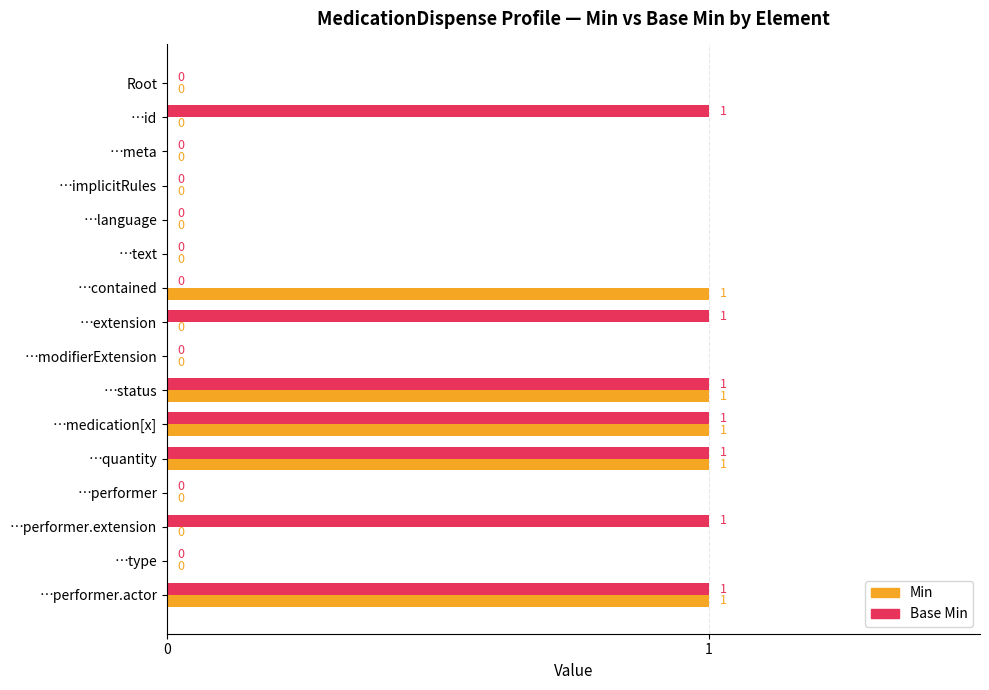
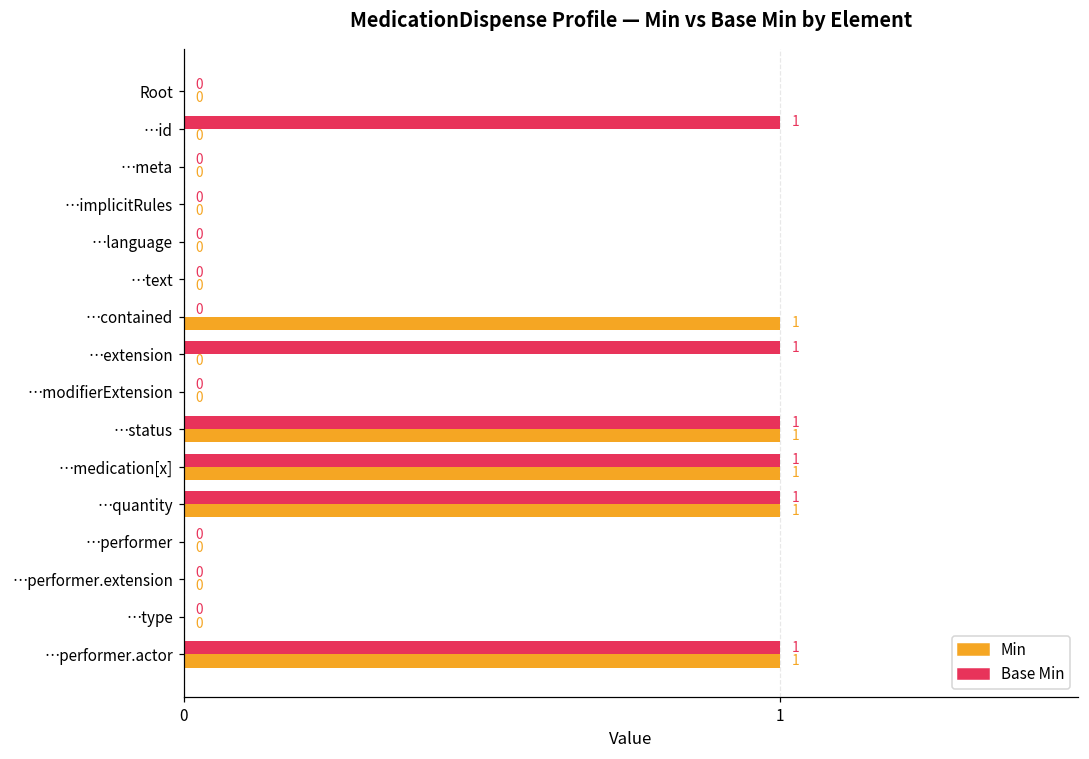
Base Min, …performer.extension: 1 -> 0
